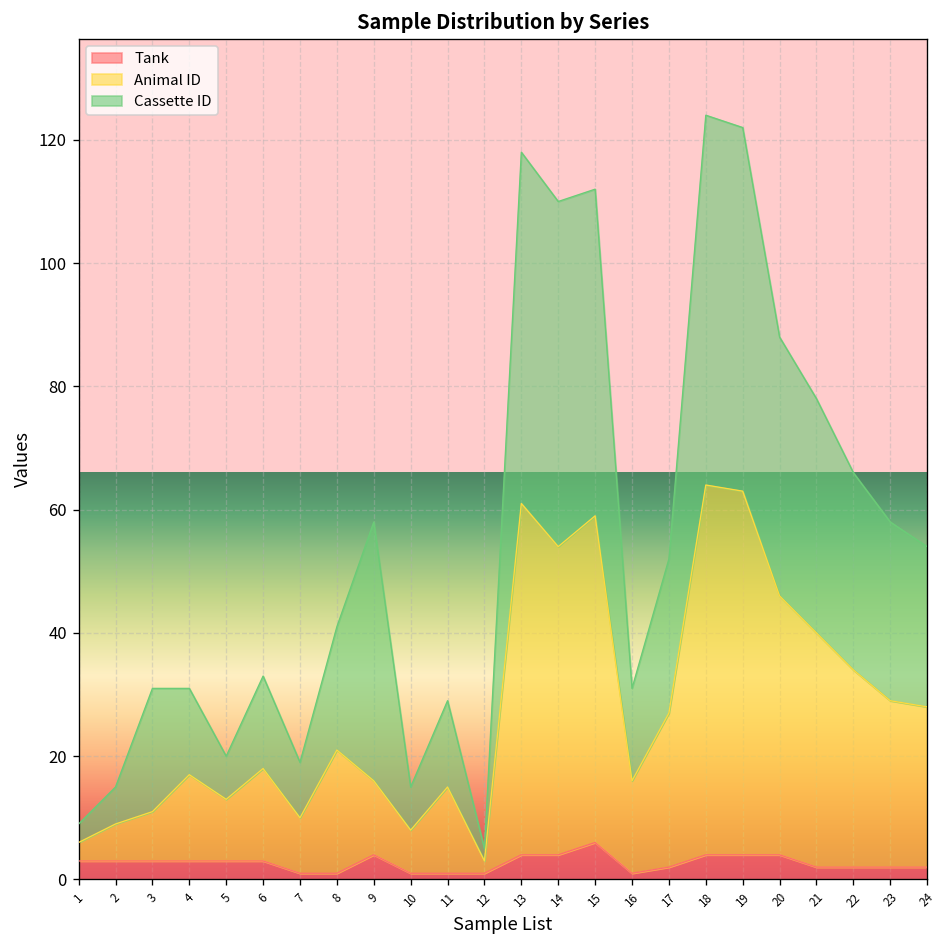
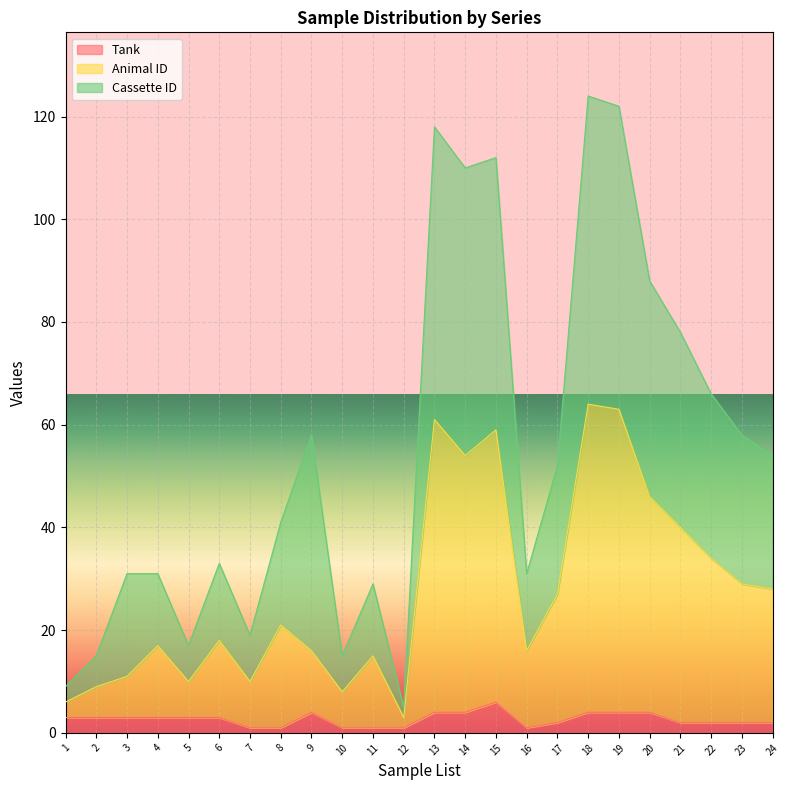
Animal ID, 5: 10 -> 7
